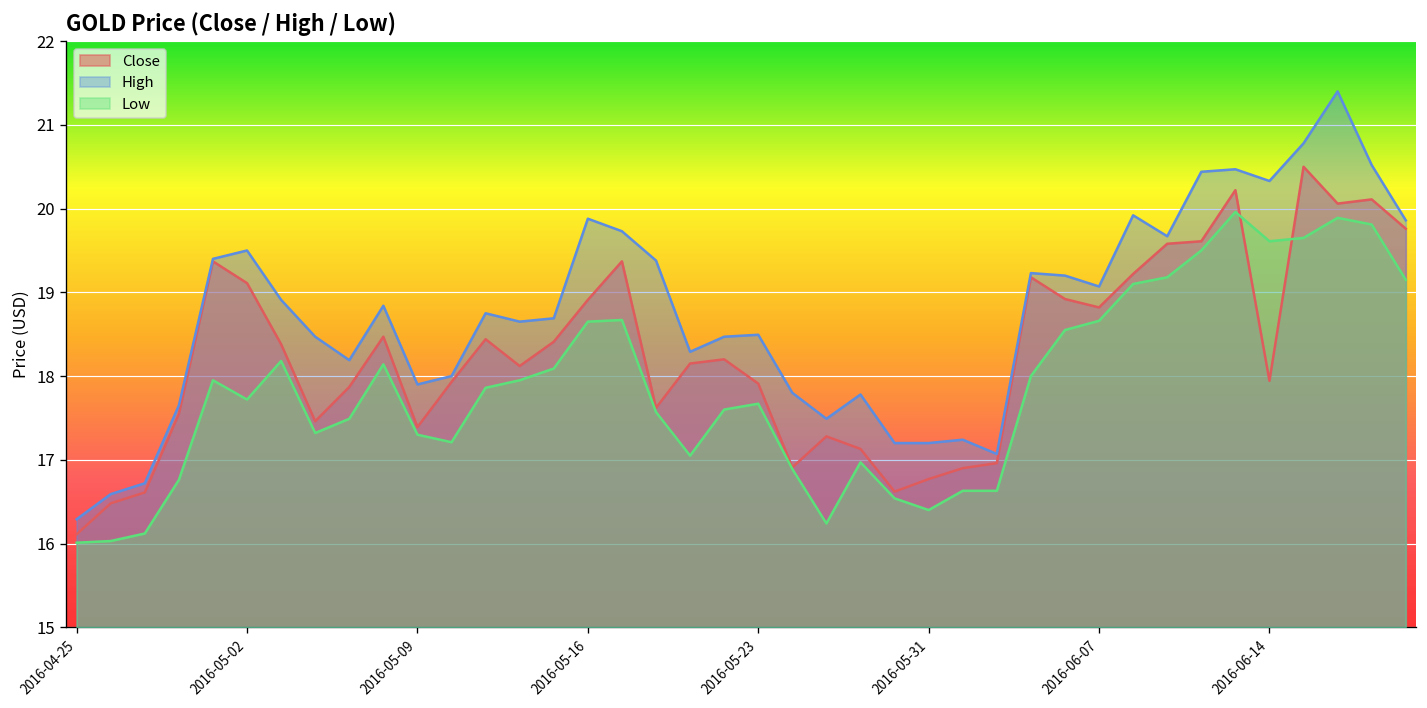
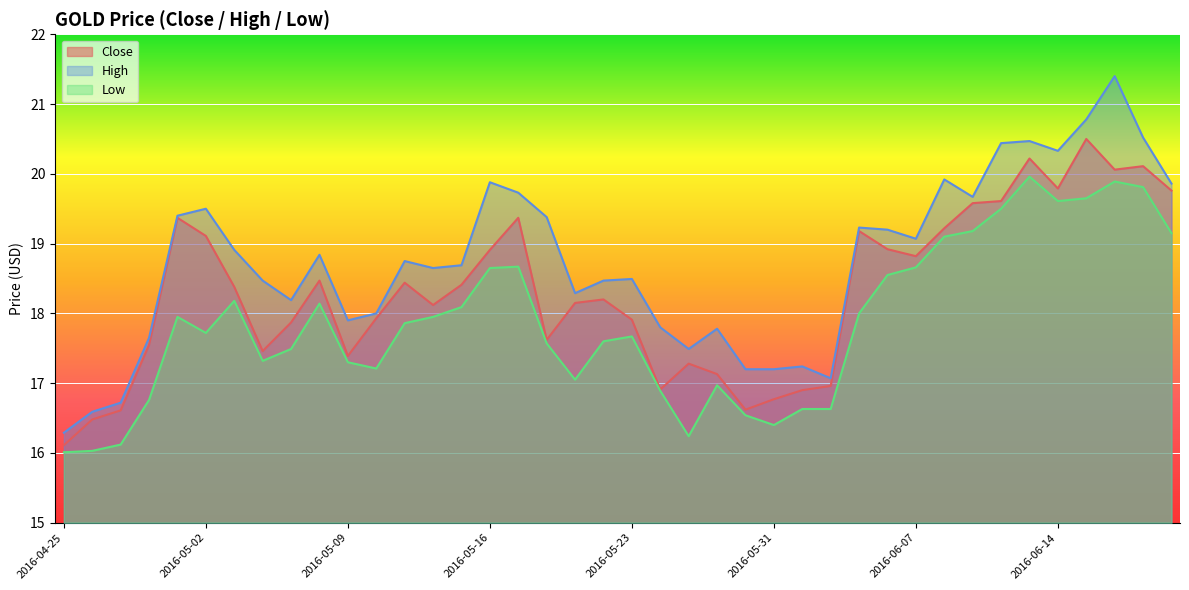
Close, 2016-06-14: 17.9 -> 19.8
